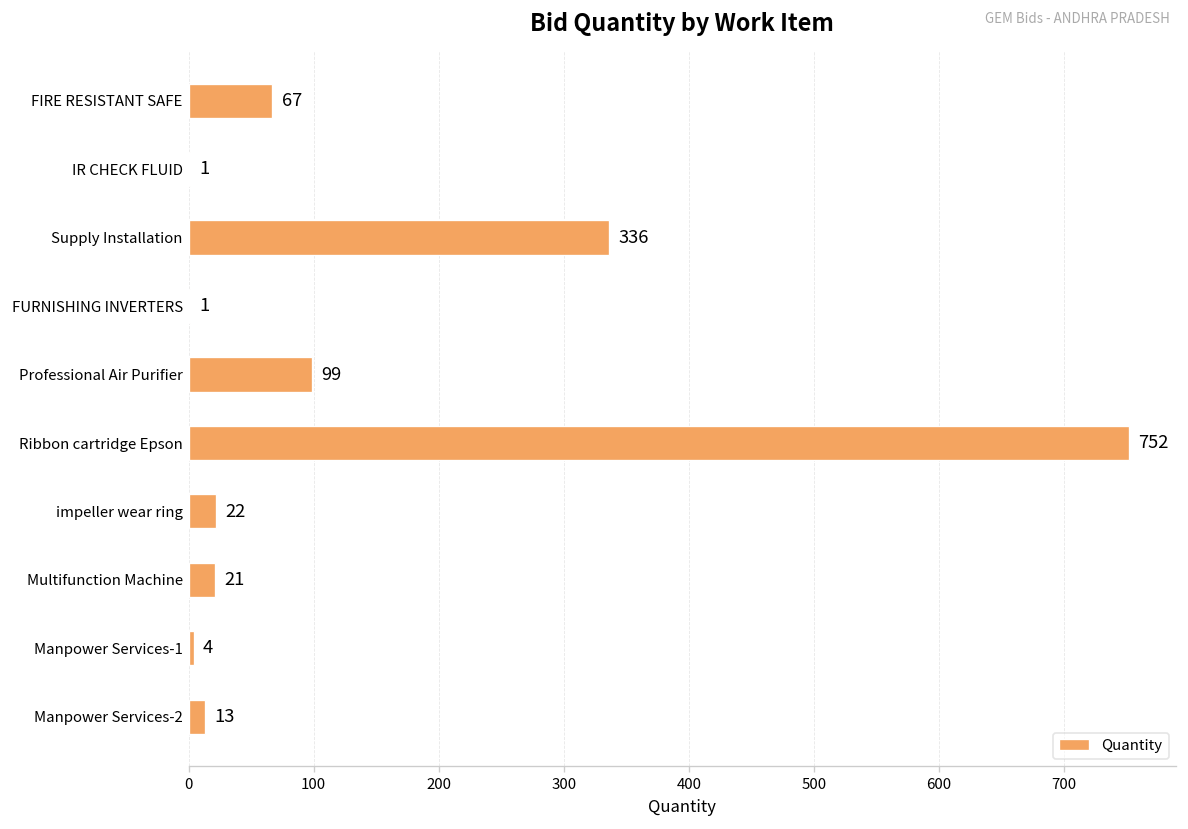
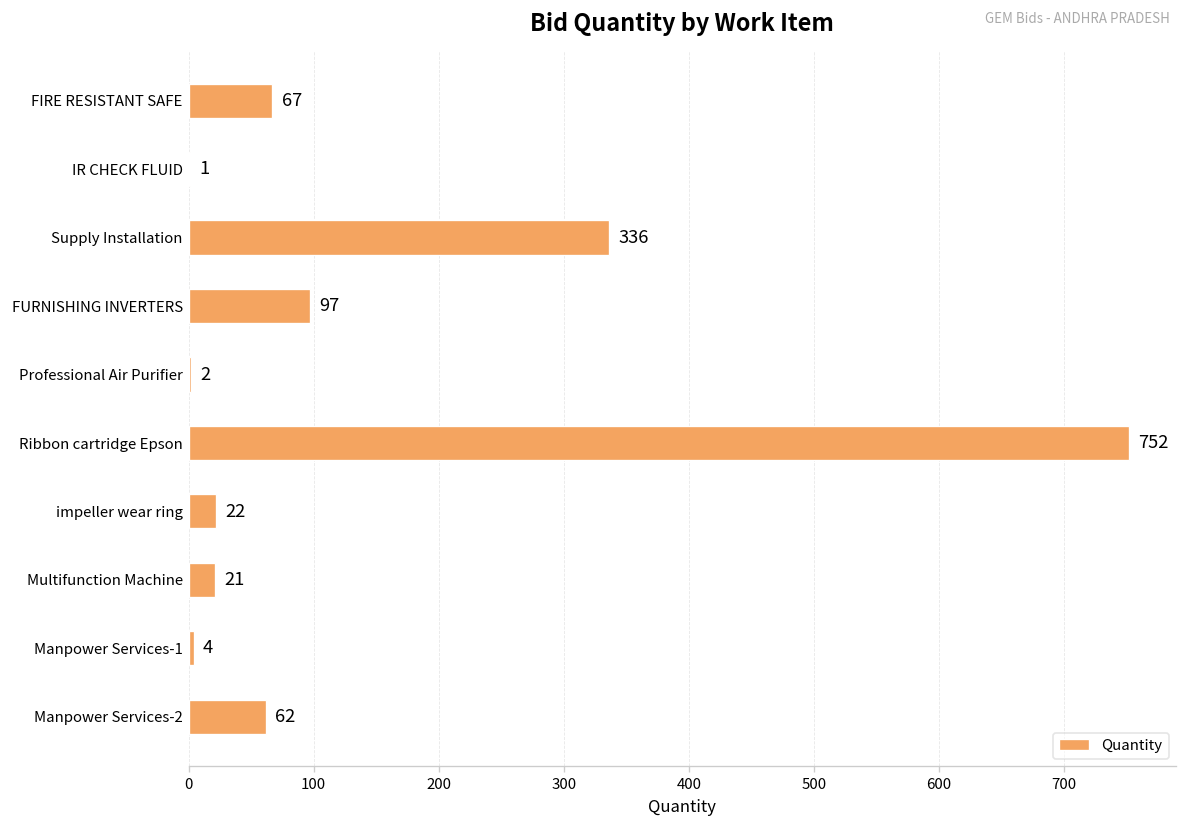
FURNISHING INVERTERS: 1 -> 97
Professional Air Purifier: 99 -> 2
Manpower Services-2: 13 -> 62
